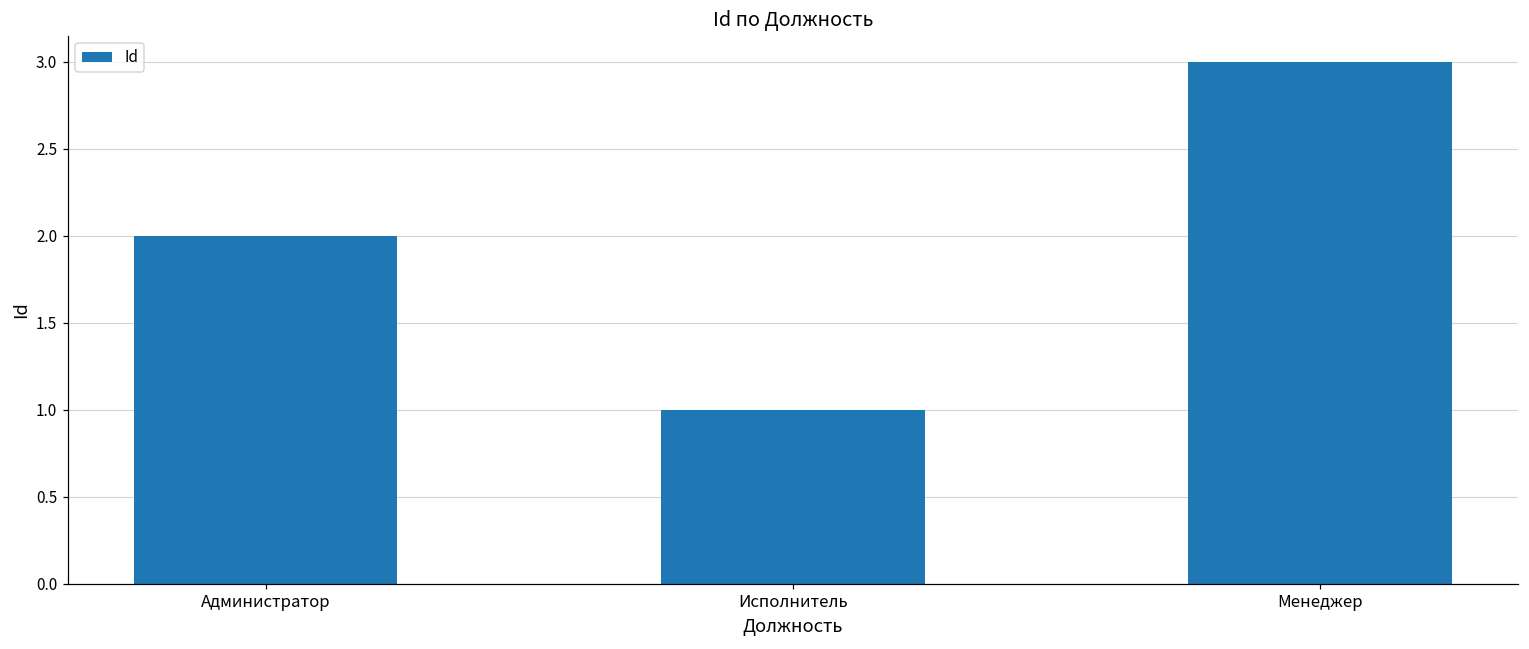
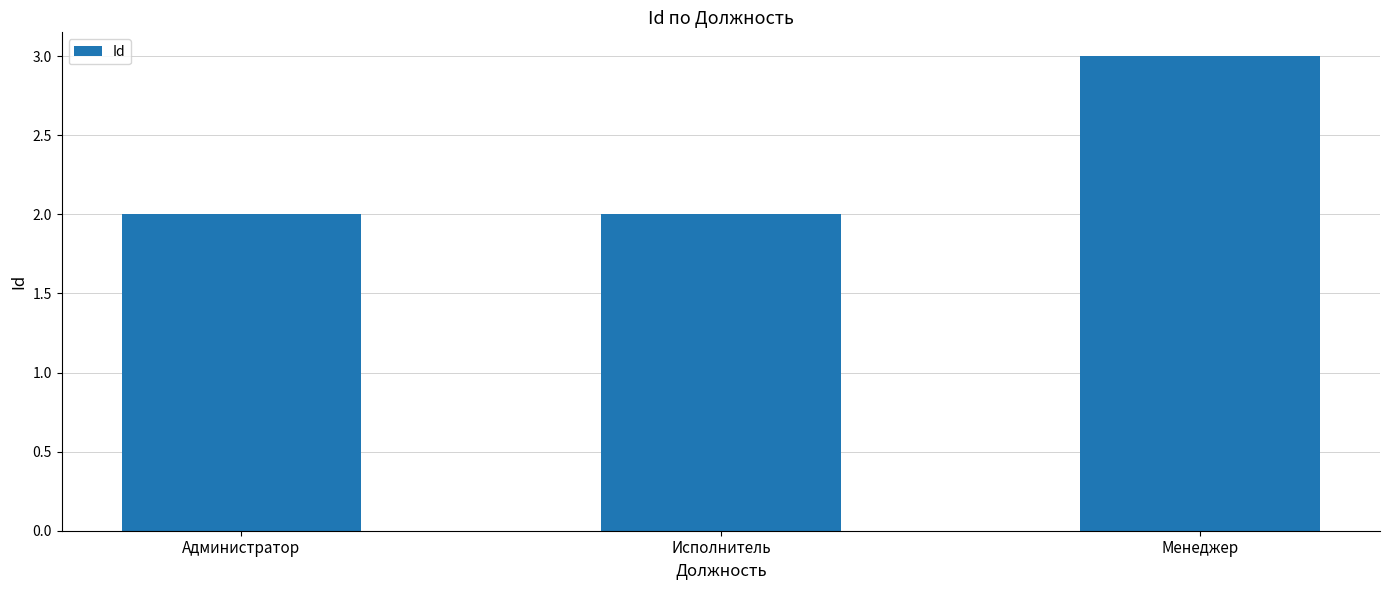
Исполнитель: 1 -> 2
